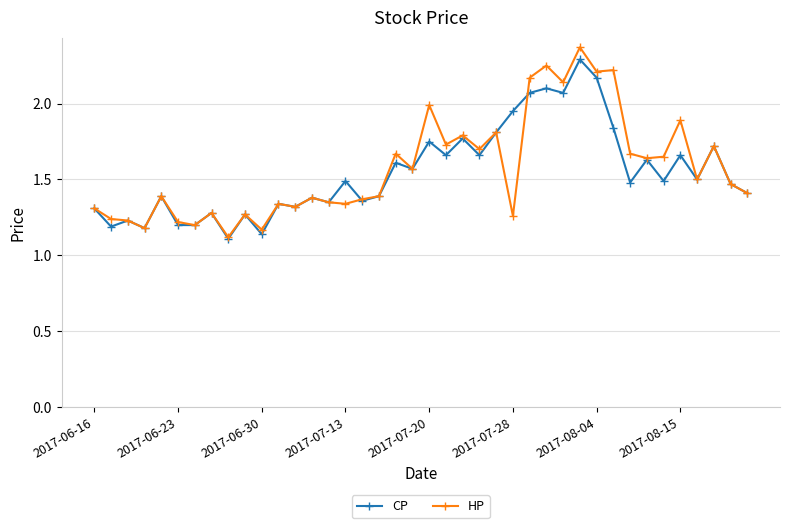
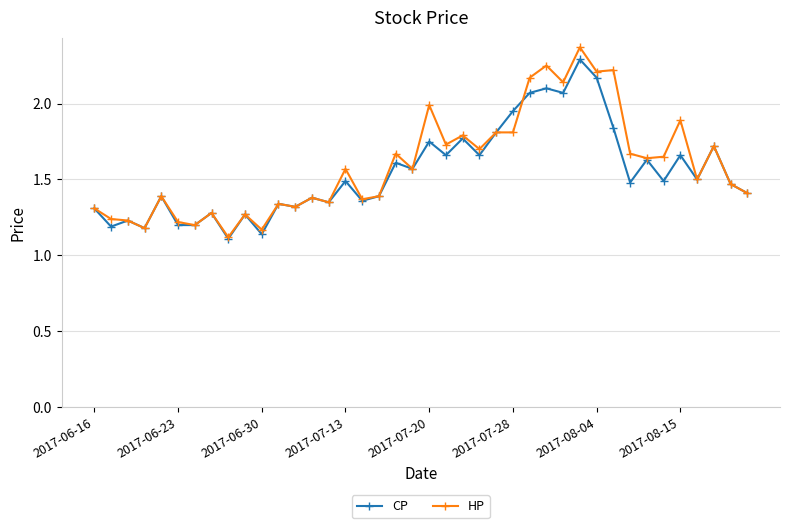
HP, 2017-07-13: 1.34 -> 1.57
HP, 2017-07-28: 1.26 -> 1.81
